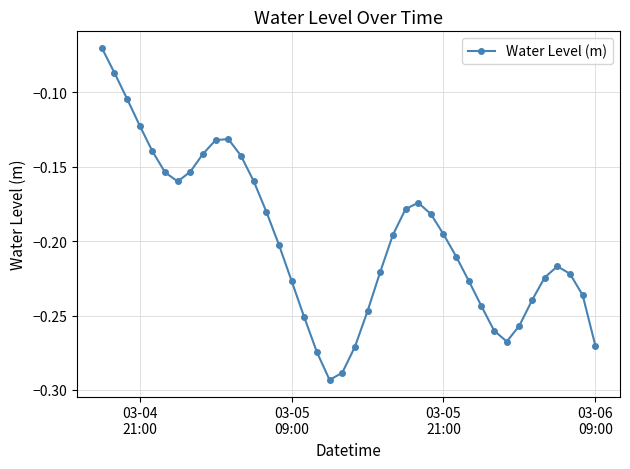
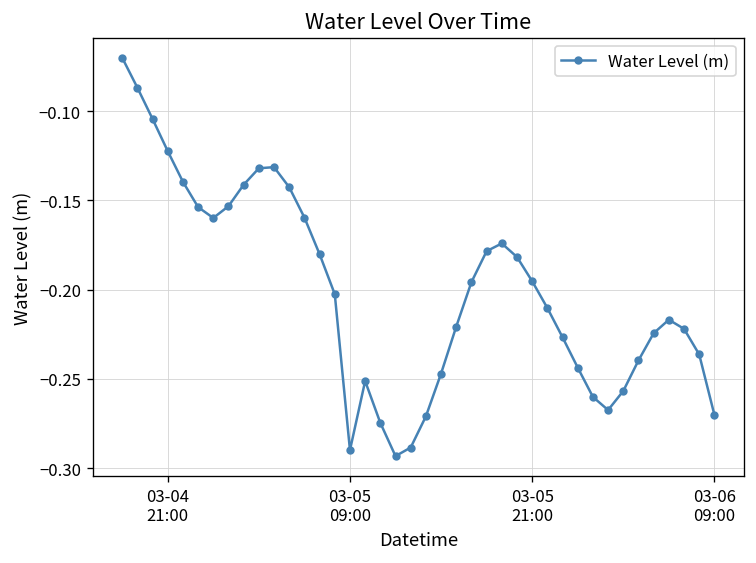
03-05 09:00: -0.227 -> -0.290
